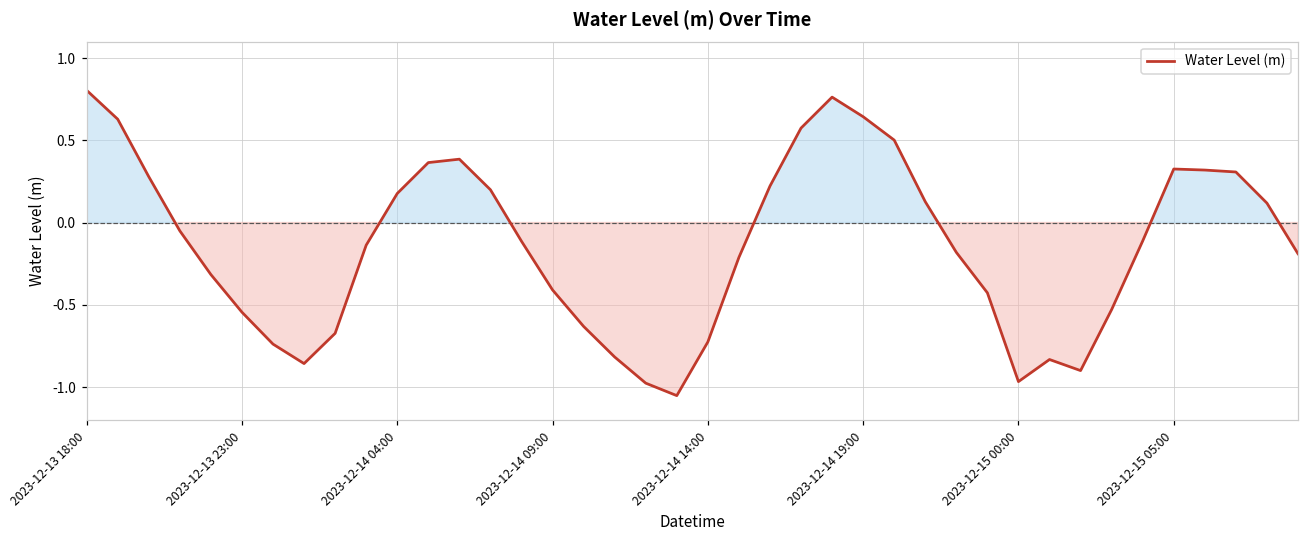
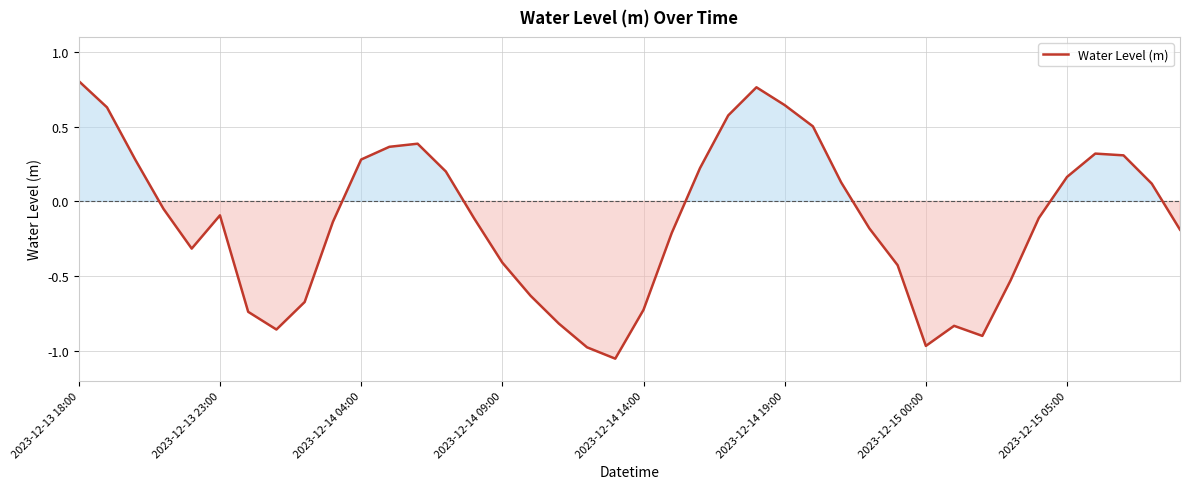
2023-12-13 23:00: -0.54 -> -0.09
2023-12-14 04:00: 0.18 -> 0.28
2023-12-15 05:00: 0.33 -> 0.16
